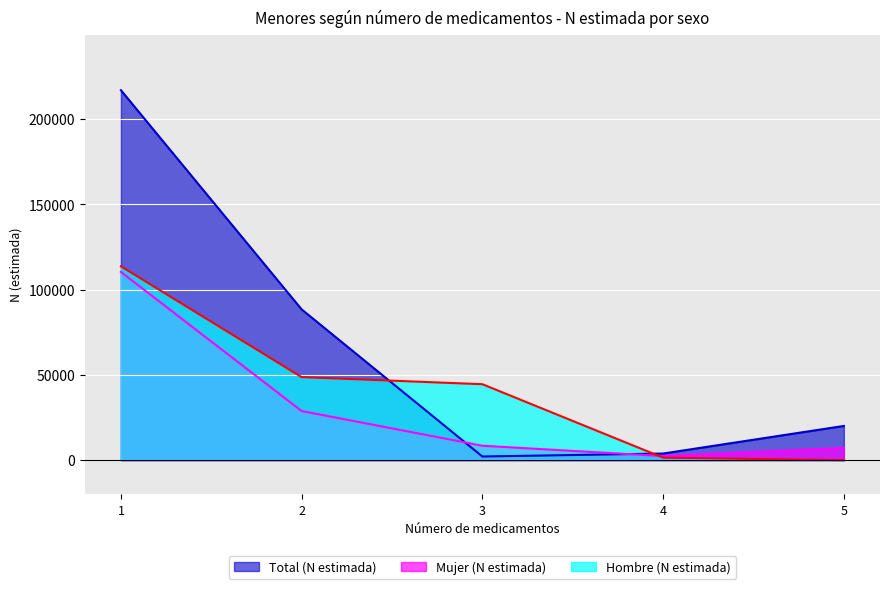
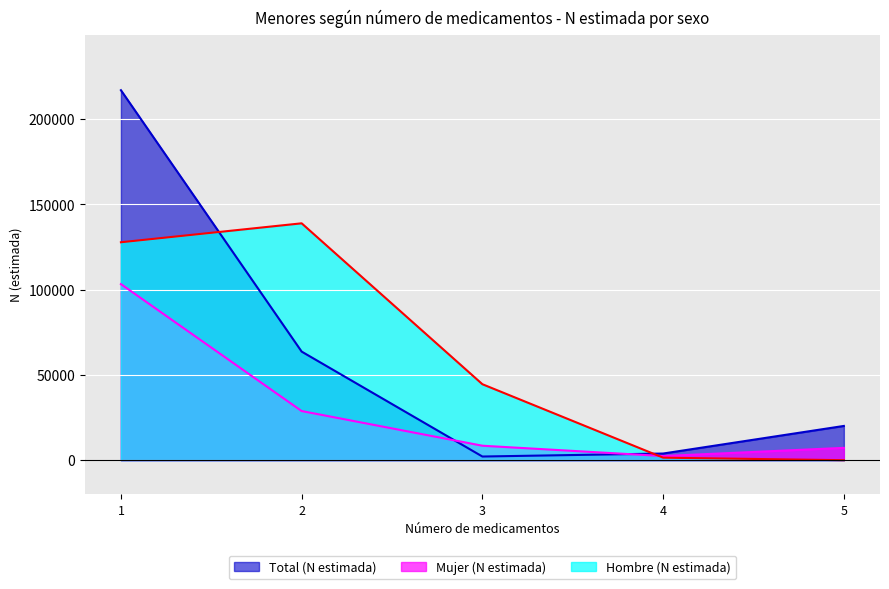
Mujer (N estimada), 1: 110000 -> 103000
Hombre (N estimada), 1: 114000 -> 128000
Total (N estimada), 2: 88000 -> 64000
Hombre (N estimada), 2: 49000 -> 139000
